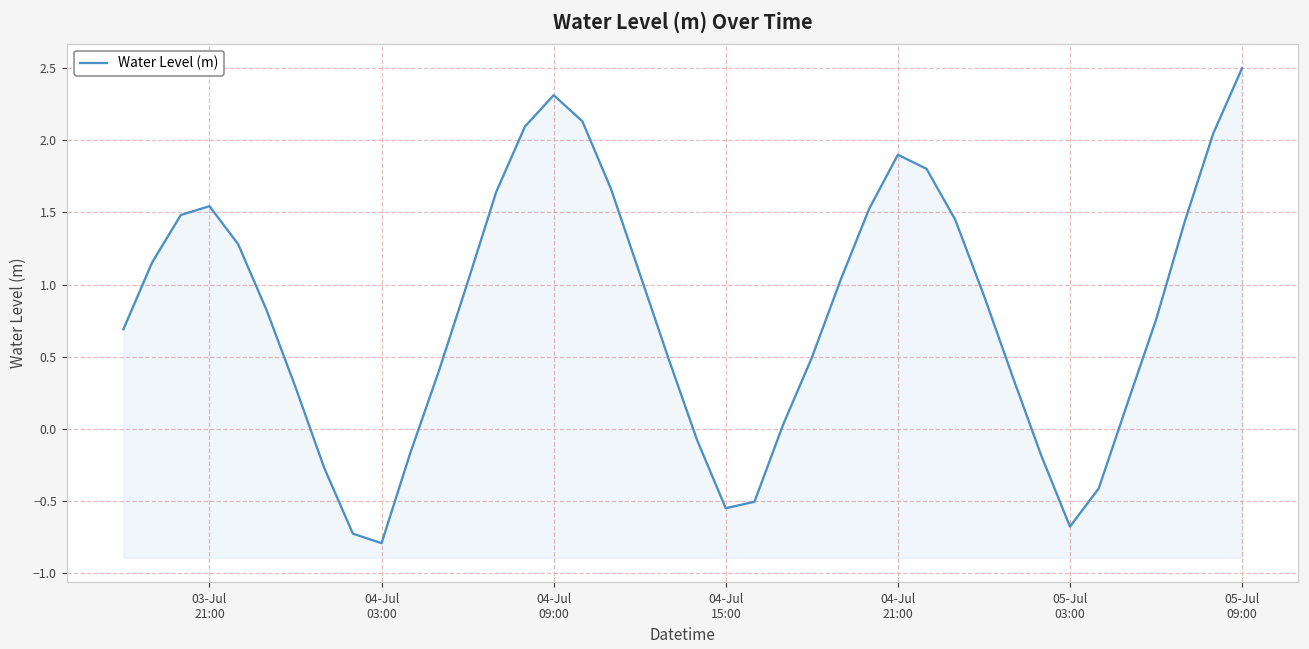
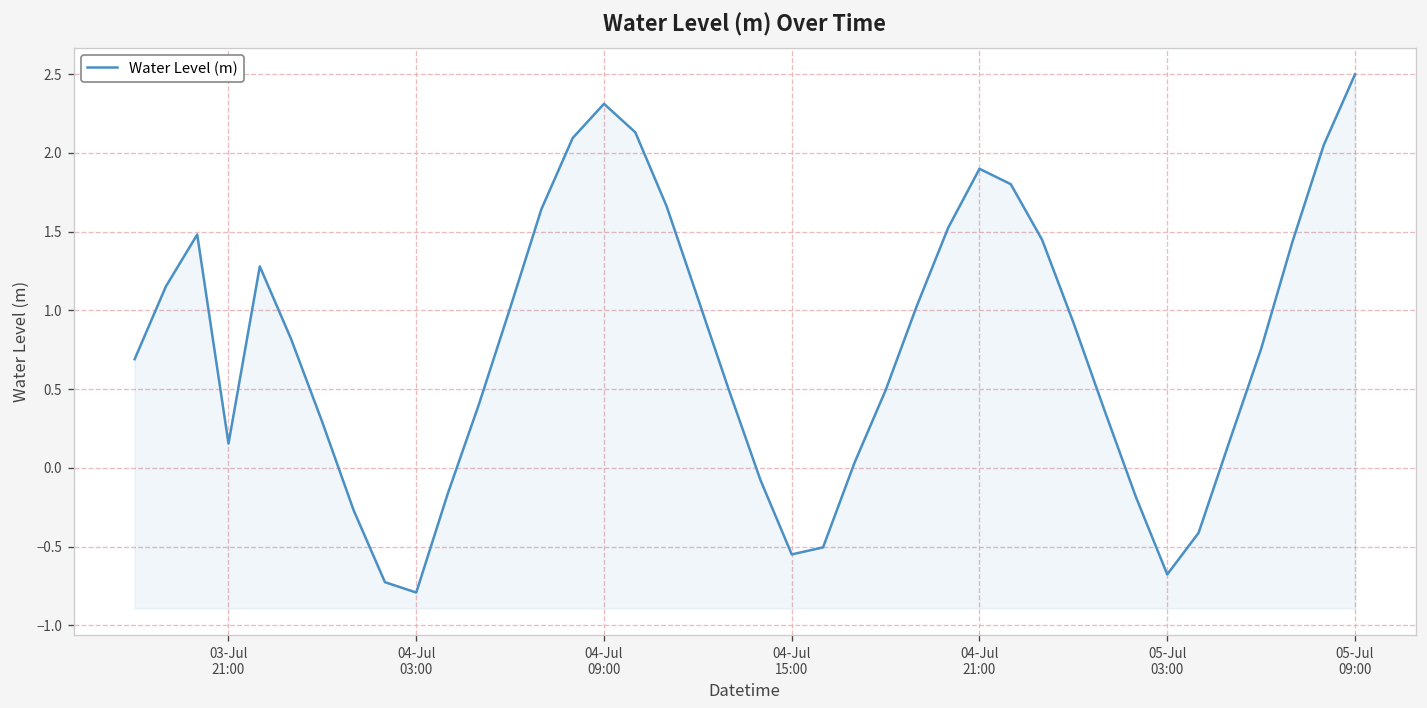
03-Jul 21:00: 1.54 -> 0.16
